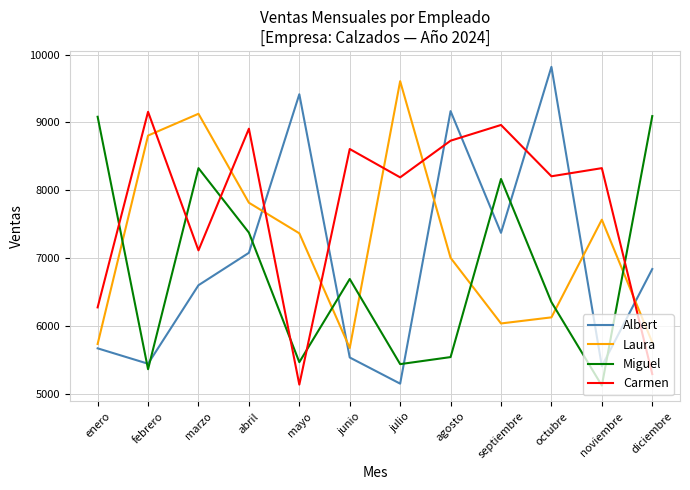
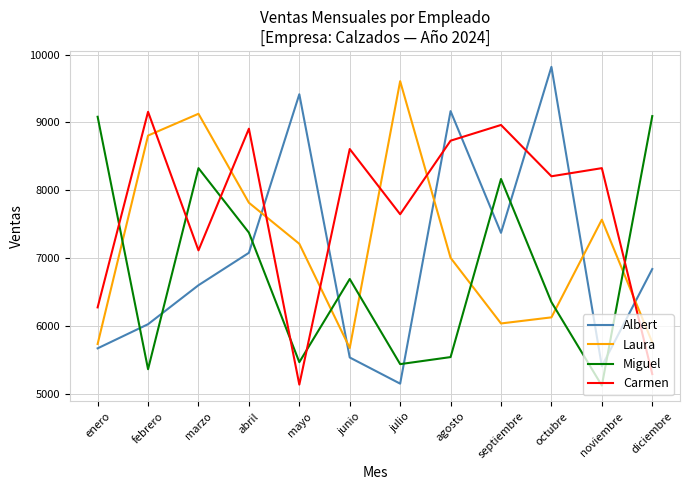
Albert, febrero: 5400 -> 6000
Laura, mayo: 7400 -> 7200
Carmen, julio: 8200 -> 7600
